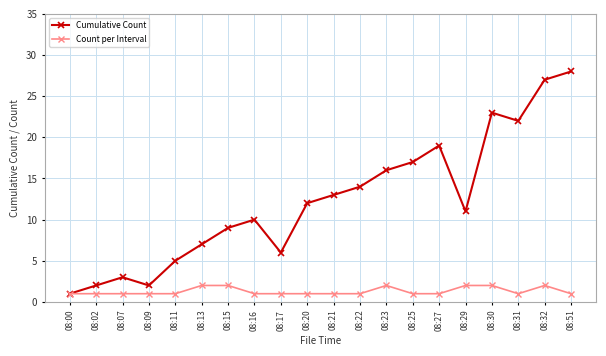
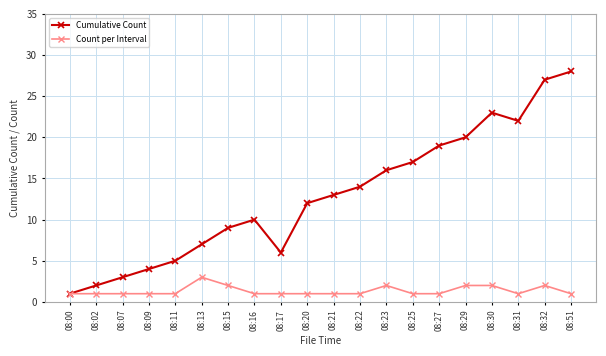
Cumulative Count, 08:09: 2 -> 4
Count per Interval, 08:13: 2 -> 3
Cumulative Count, 08:29: 11 -> 20
